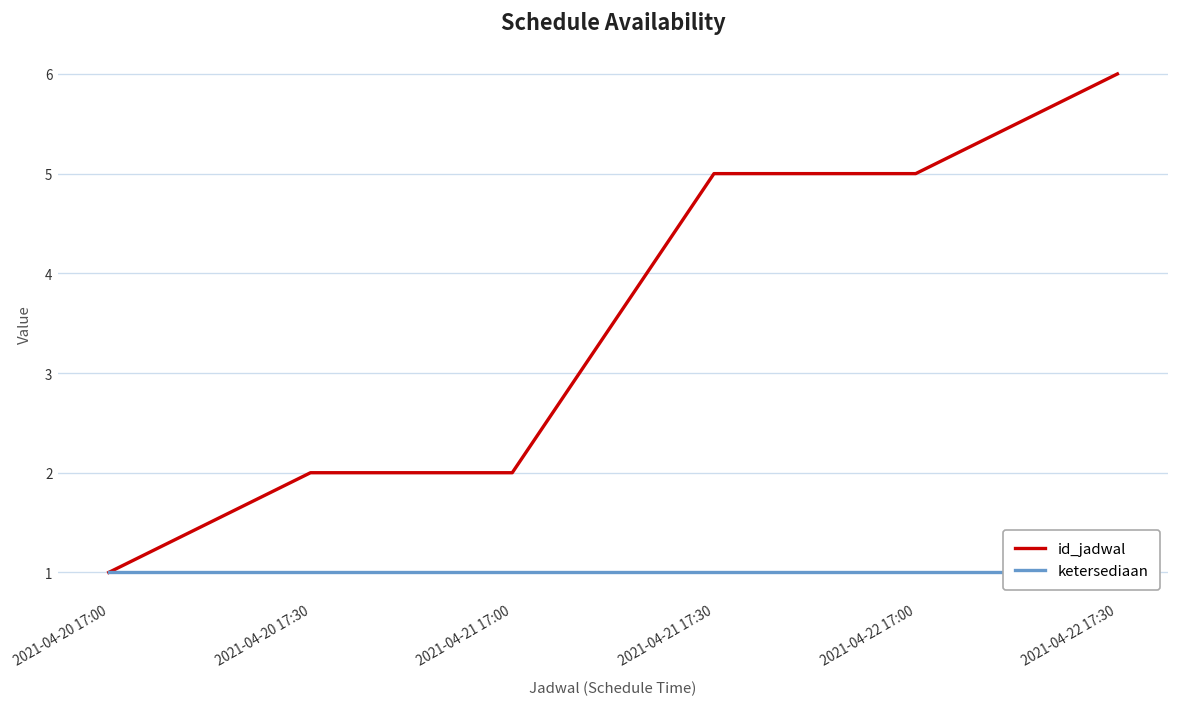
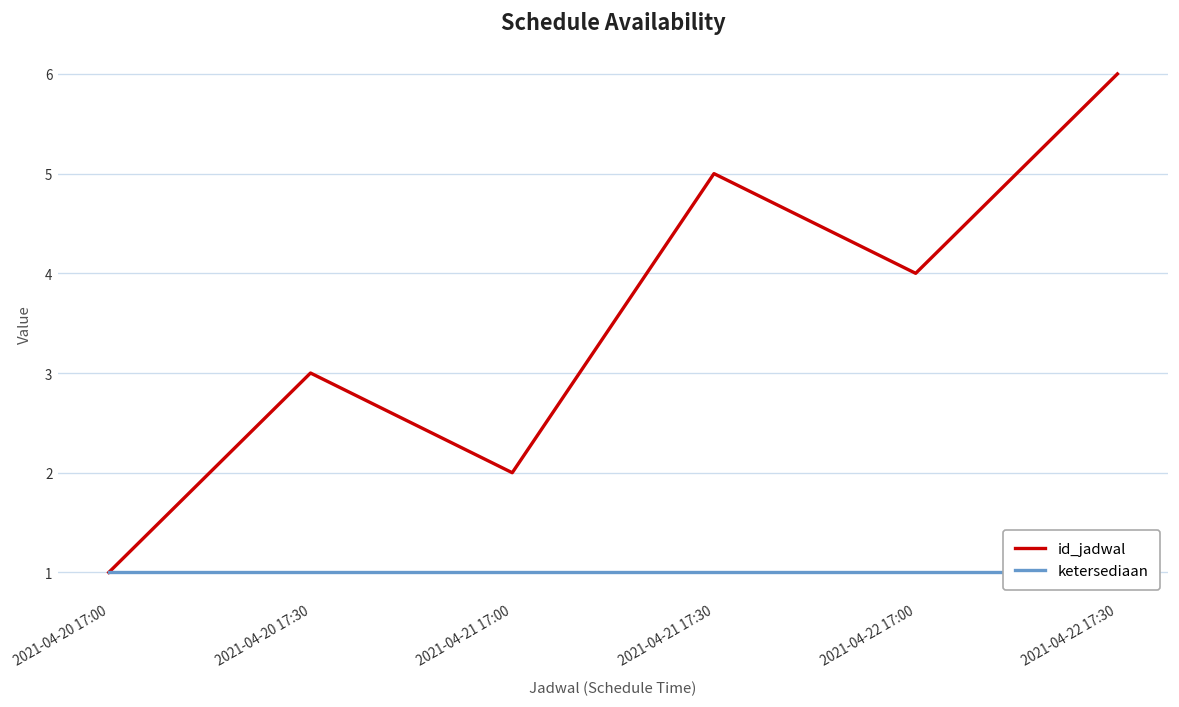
id_jadwal, 2021-04-20 17:30: 2 -> 3
id_jadwal, 2021-04-22 17:00: 5 -> 4
